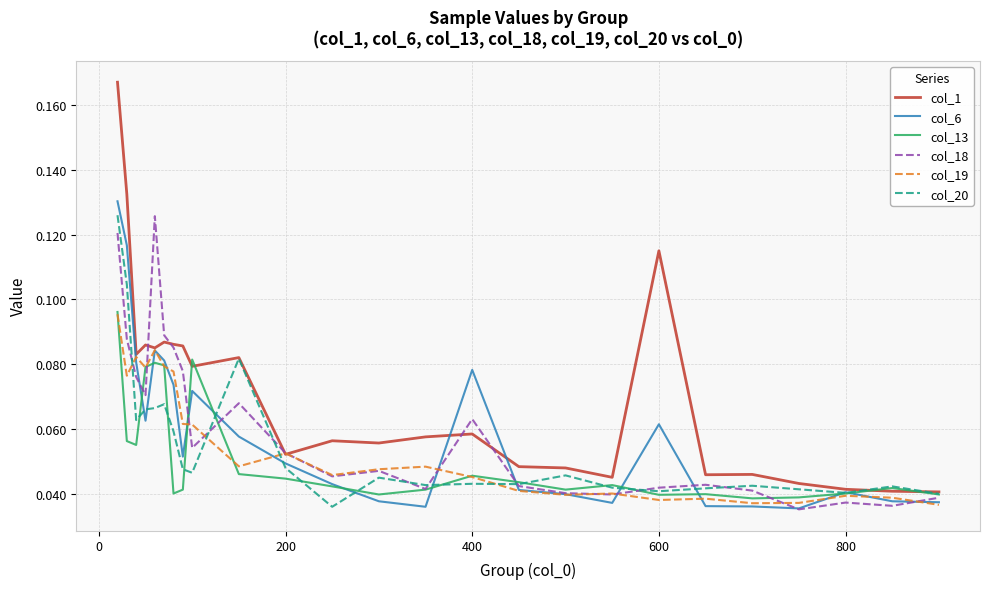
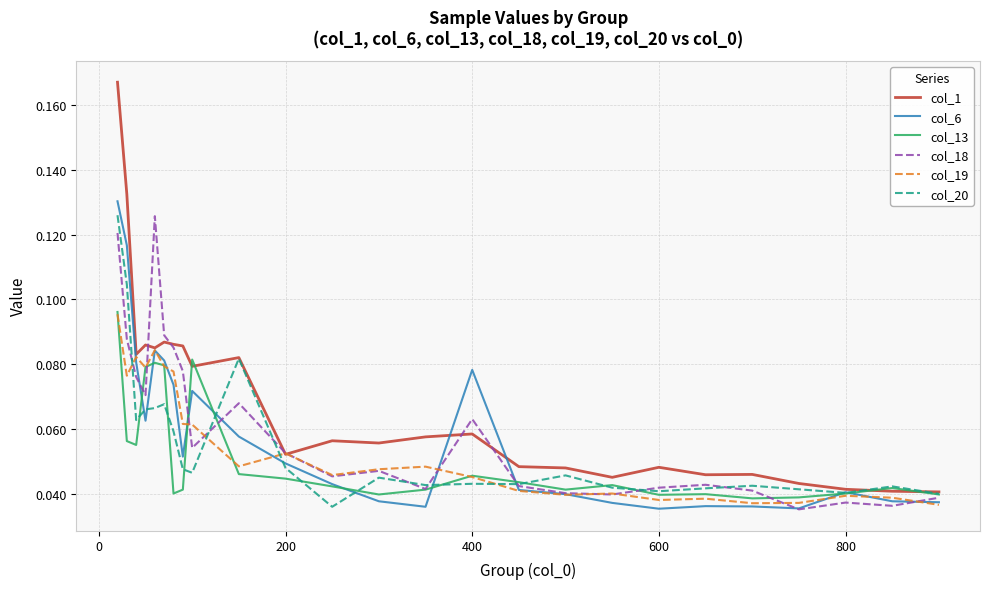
col_1, 600: 0.115 -> 0.048
col_6, 600: 0.061 -> 0.035
